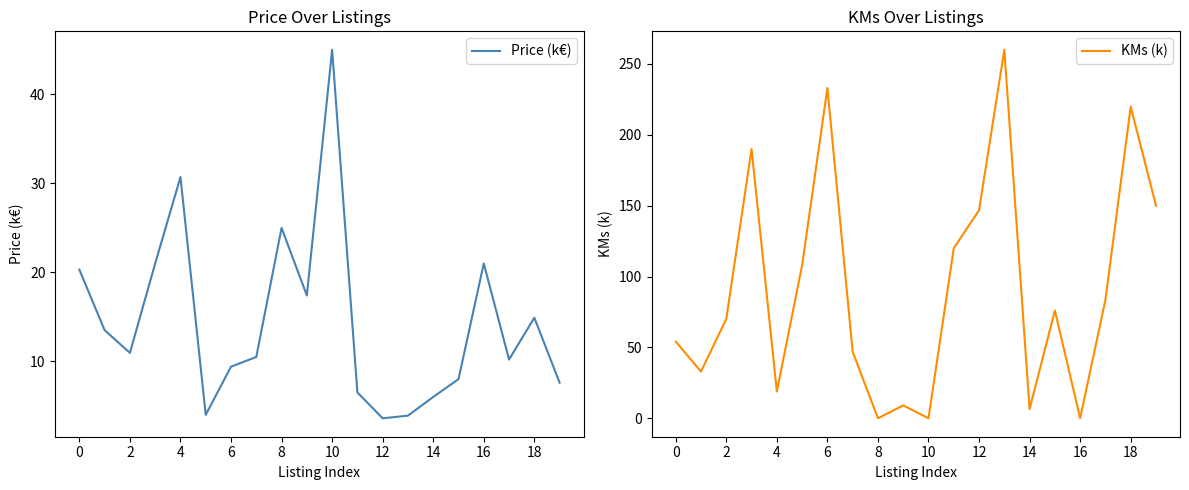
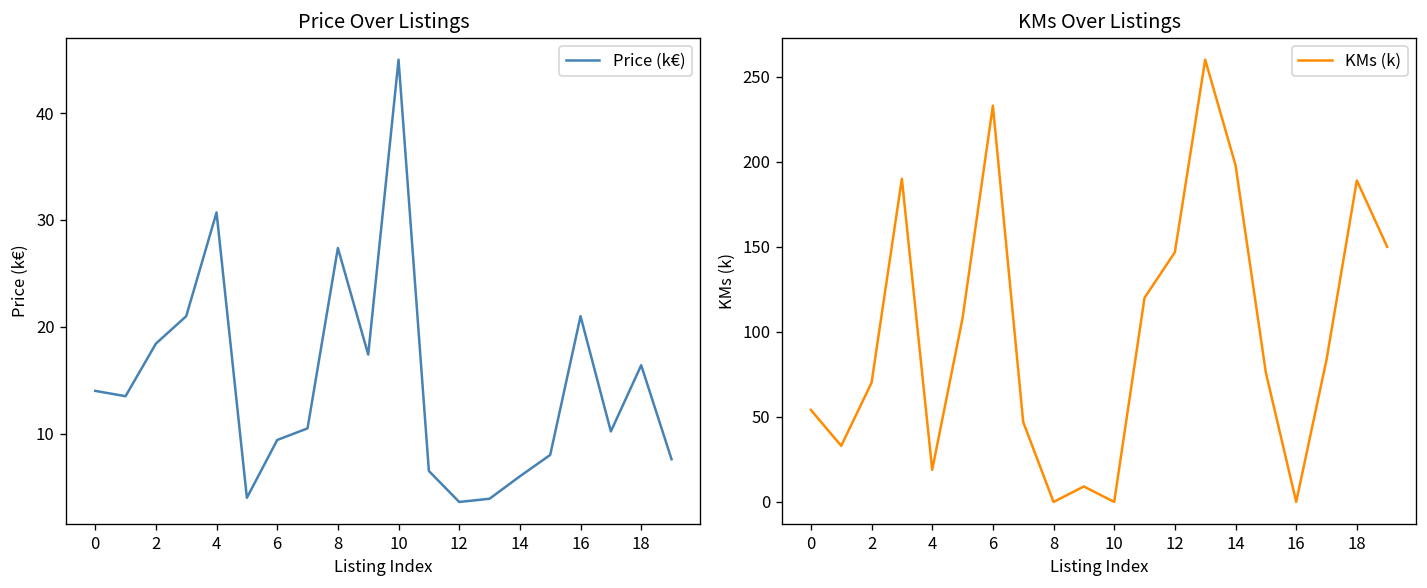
Price Over Listings, 0: 20 -> 14
Price Over Listings, 2: 11 -> 18
Price Over Listings, 8: 25 -> 27
Price Over Listings, 18: 15 -> 16
KMs Over Listings, 14: 7 -> 198
KMs Over Listings, 18: 220 -> 189
